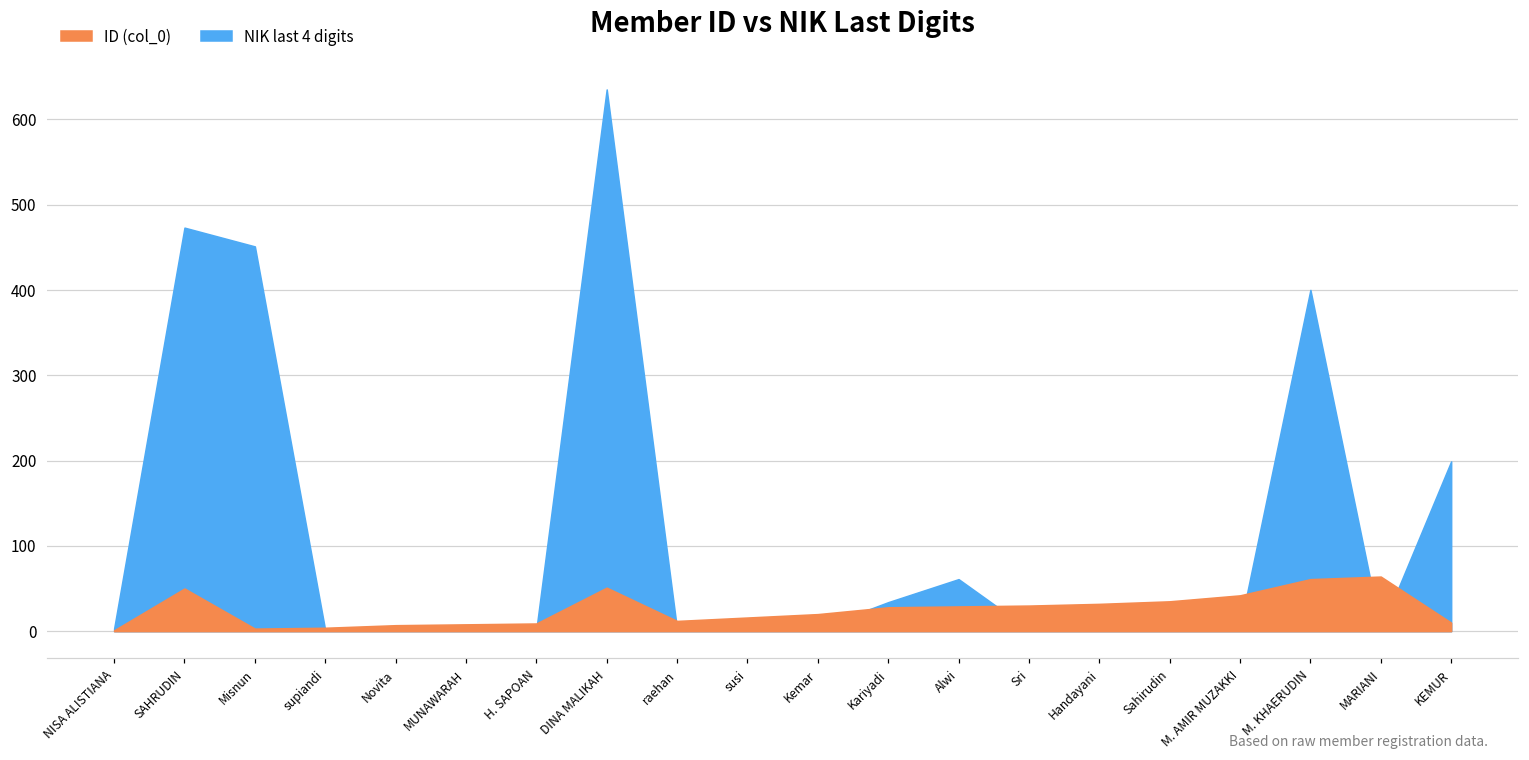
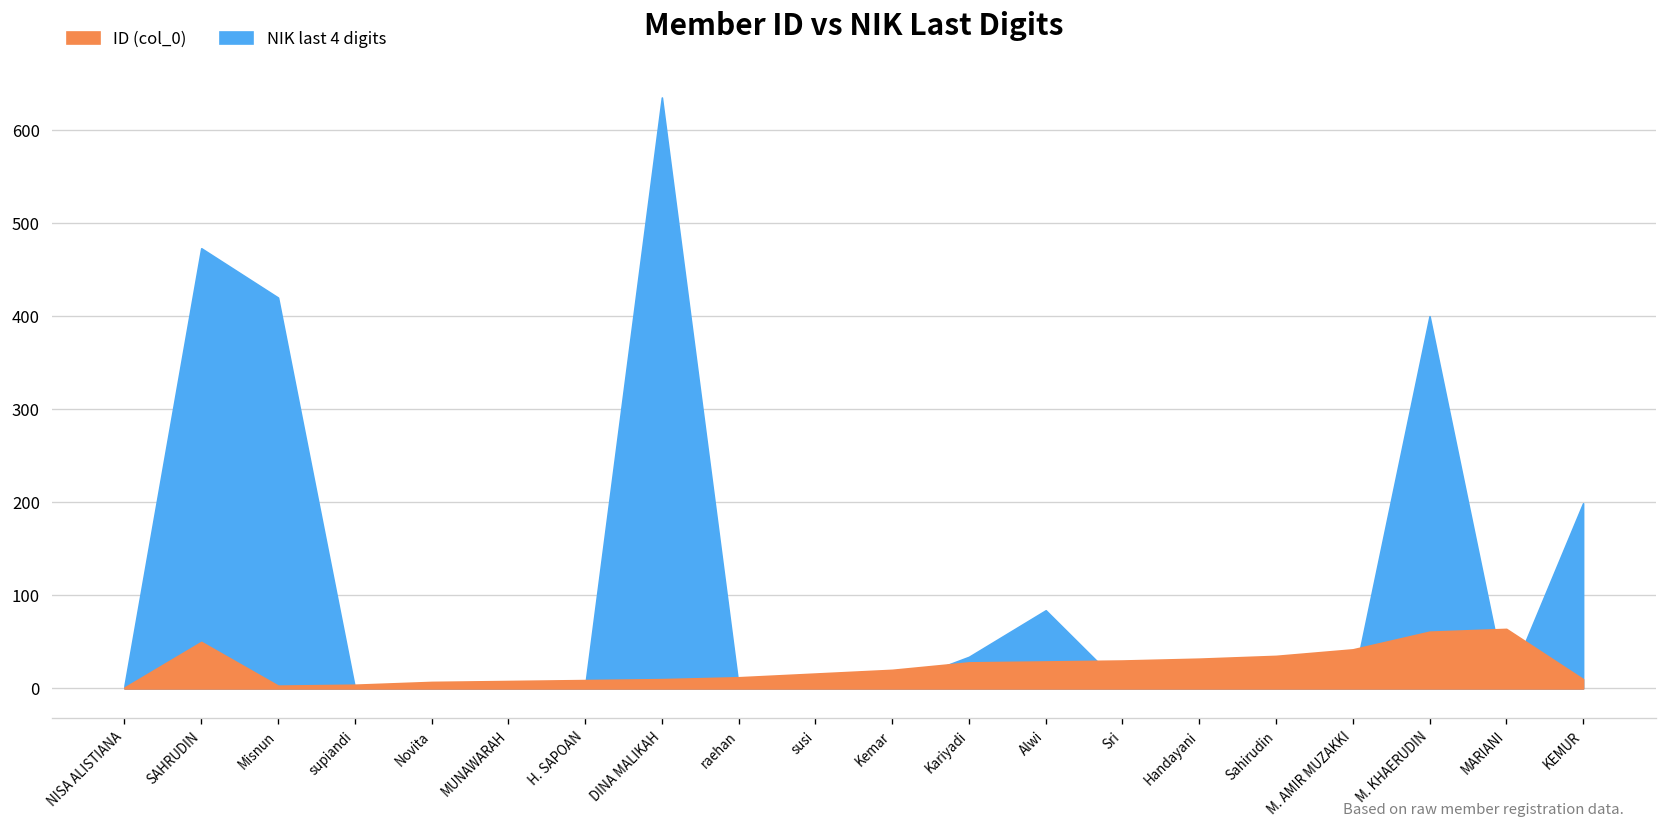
NIK last 4 digits, Misnun: 450 -> 420
ID (col_0), DINA MALIKAH: 50 -> 10
NIK last 4 digits, Alwi: 60 -> 80
